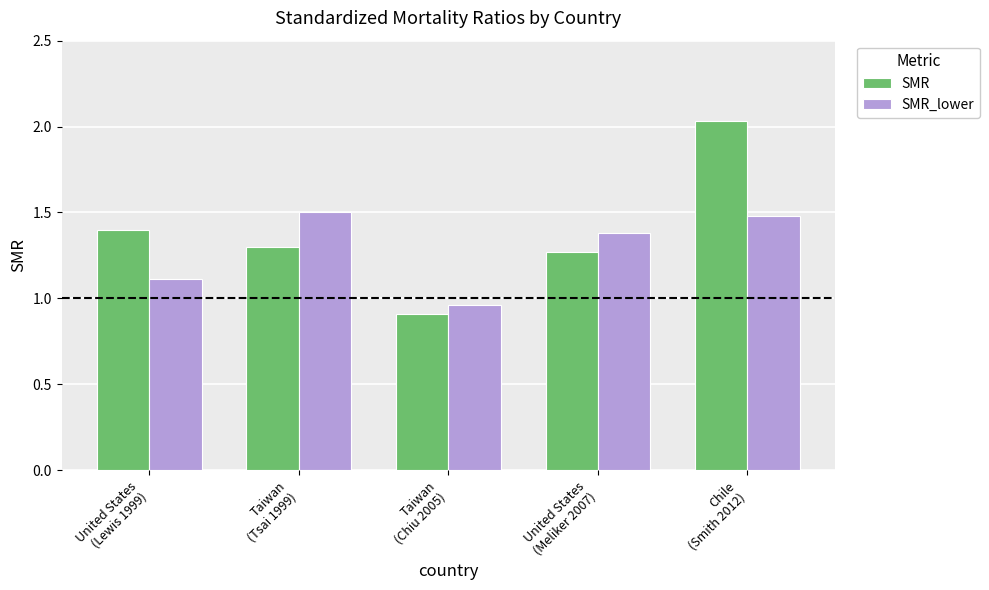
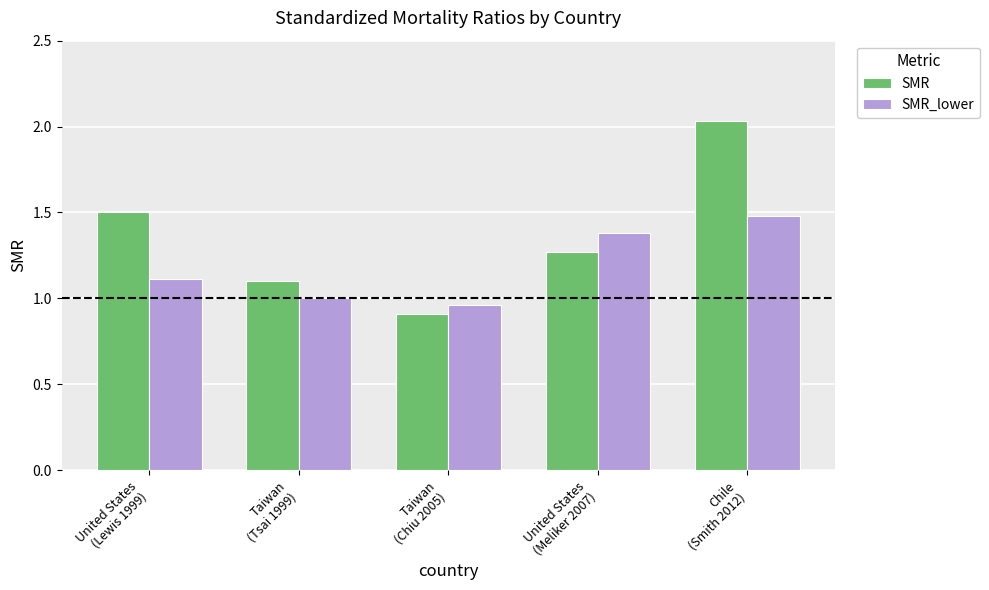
SMR, United States (Lewis 1999): 1.4 -> 1.5
SMR, Taiwan (Tsai 1999): 1.3 -> 1.1
SMR_lower, Taiwan (Tsai 1999): 1.5 -> 1.0
